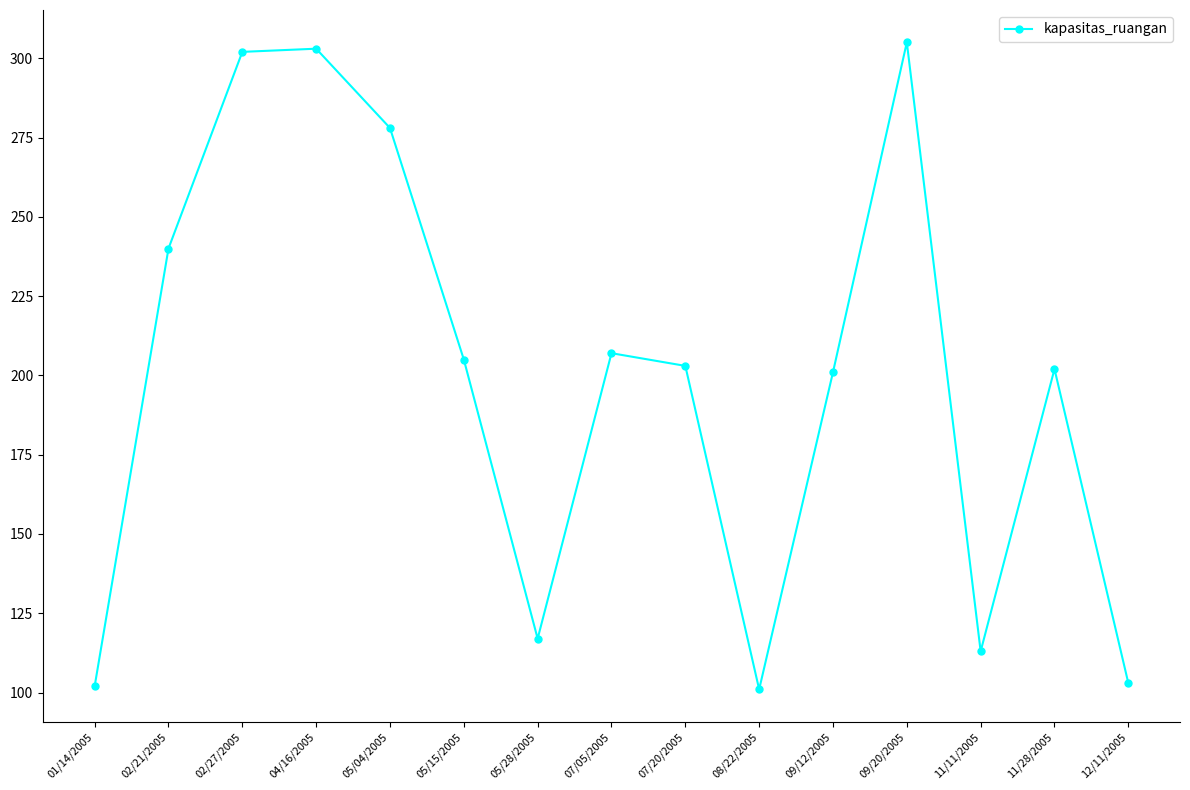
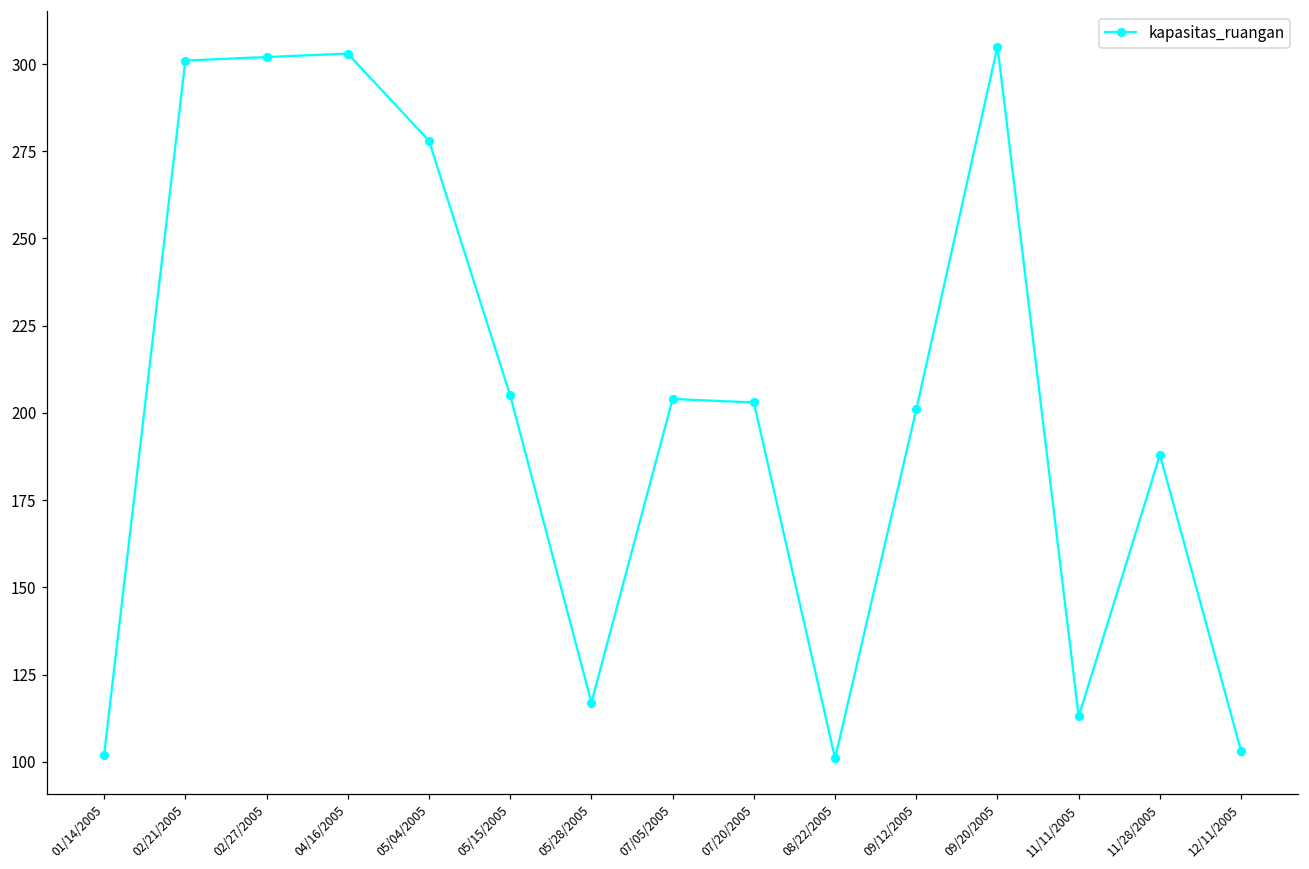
02/21/2005: 240 -> 301
07/05/2005: 207 -> 204
11/28/2005: 202 -> 188
